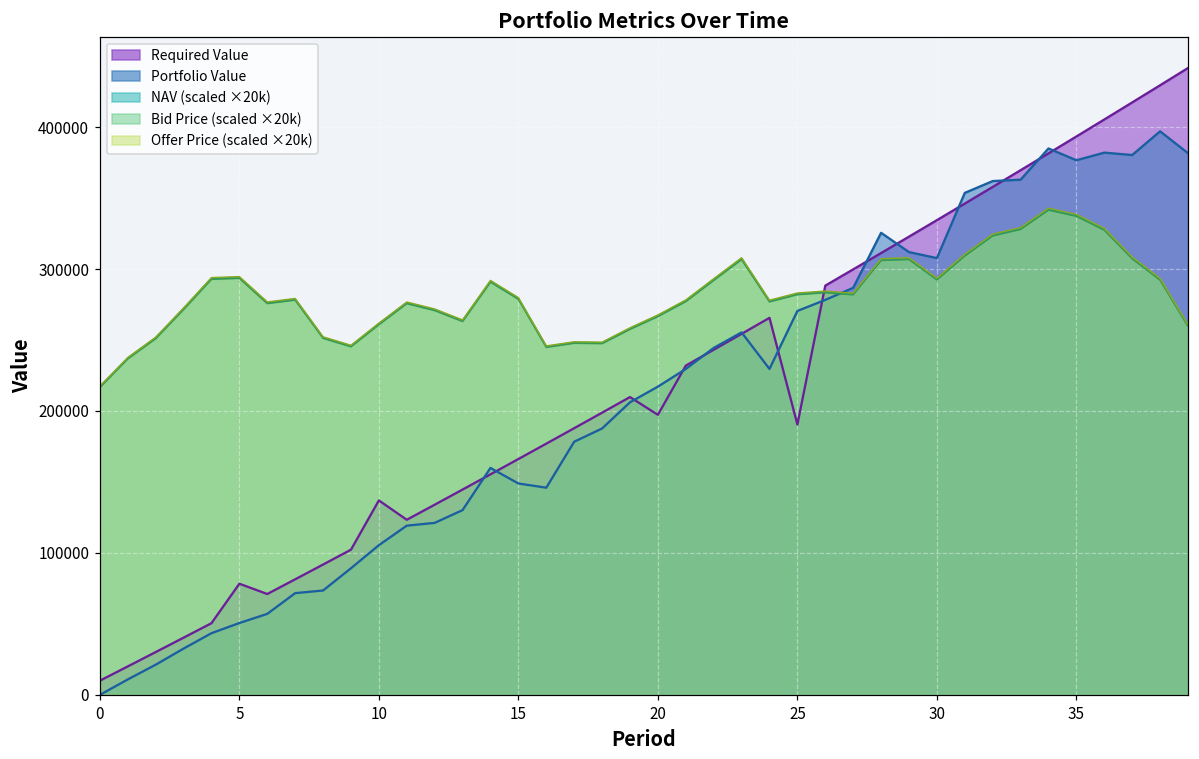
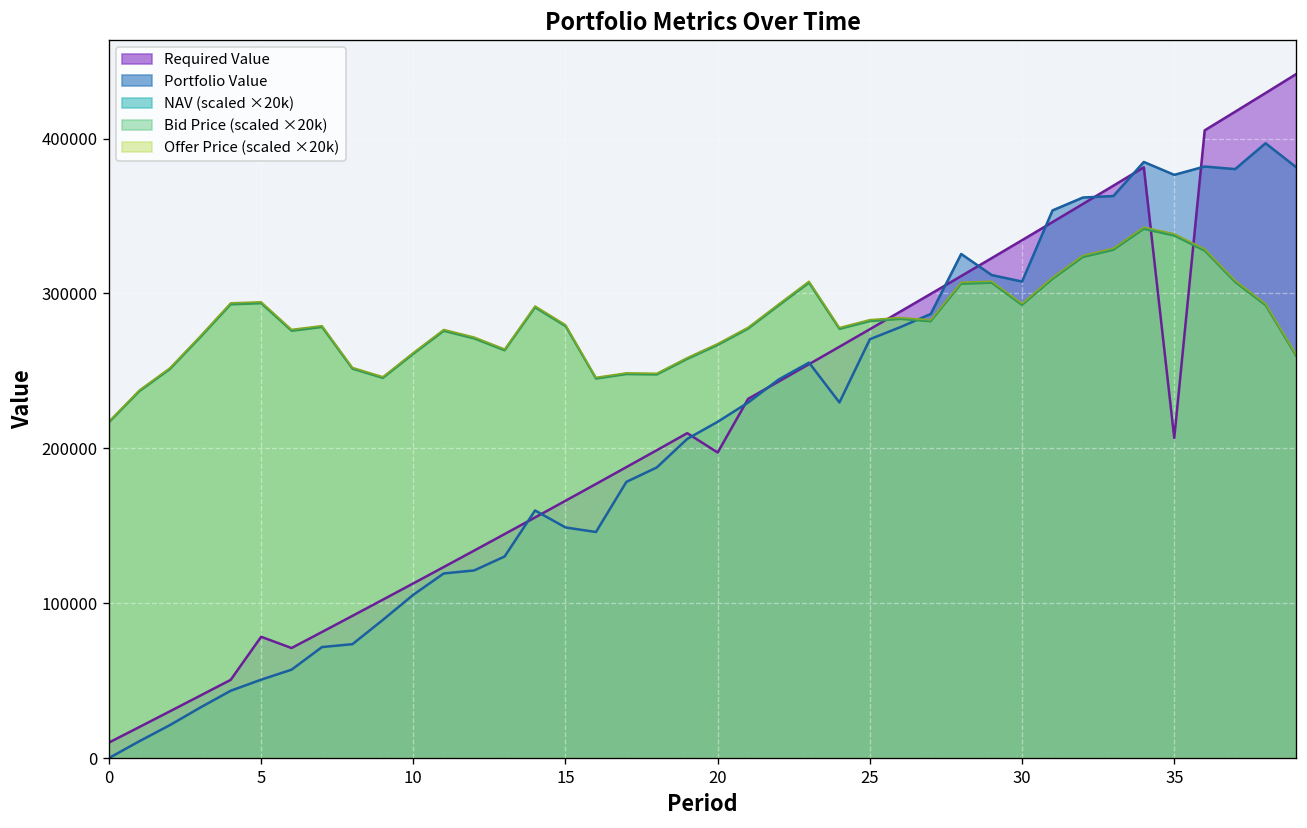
Required Value, 10: 137000 -> 113000
Required Value, 25: 190000 -> 277000
Required Value, 35: 393000 -> 207000
